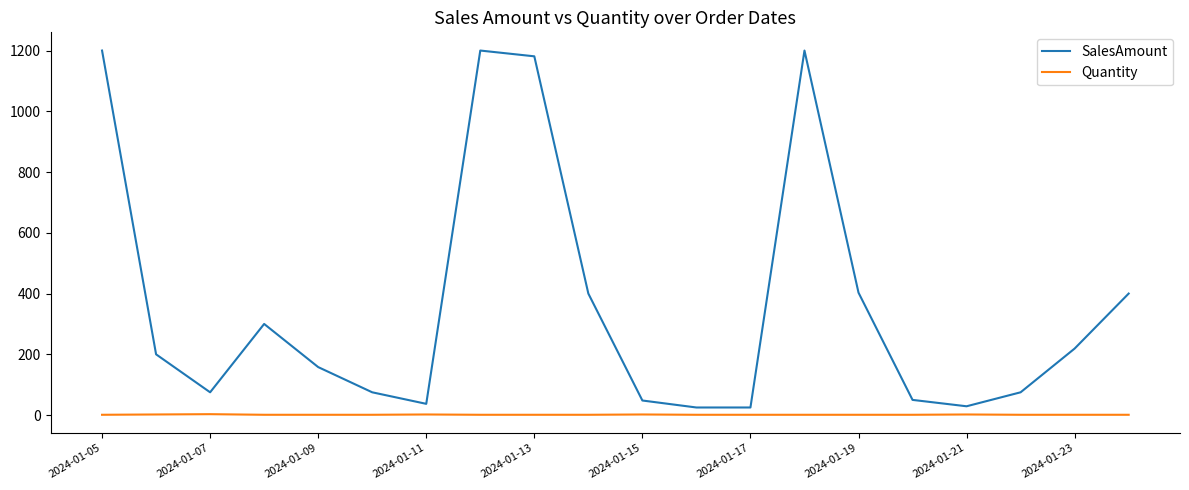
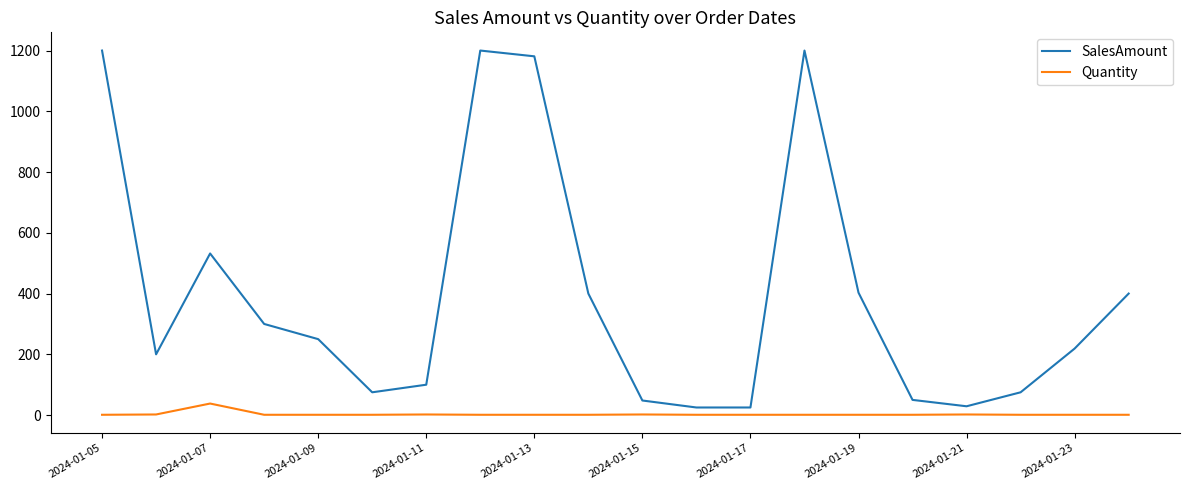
SalesAmount, 2024-01-07: 80 -> 530
Quantity, 2024-01-07: 0 -> 40
SalesAmount, 2024-01-09: 160 -> 250
SalesAmount, 2024-01-11: 40 -> 100
